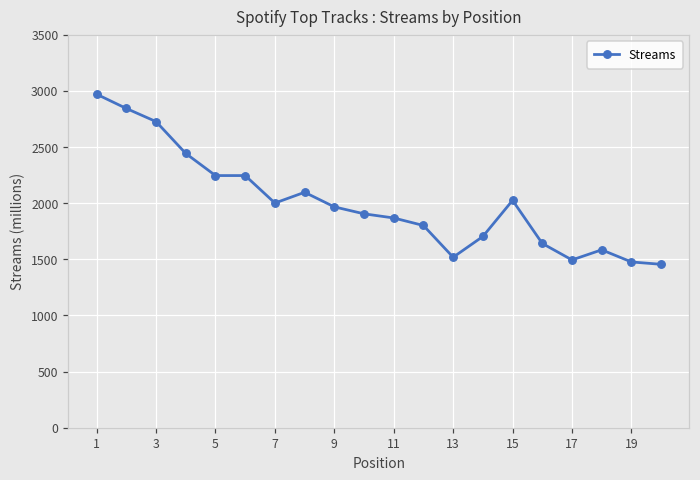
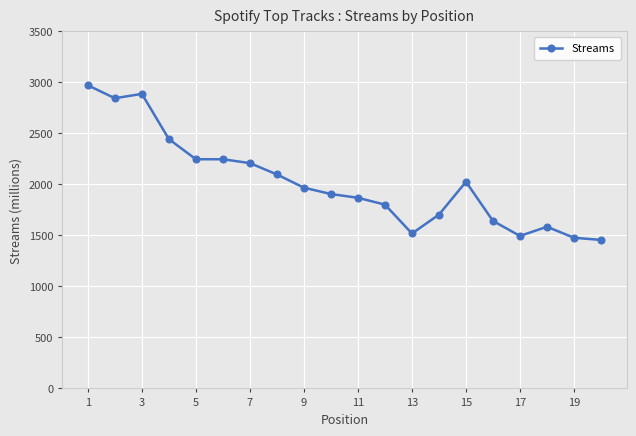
3: 2730 -> 2890
7: 2000 -> 2210
